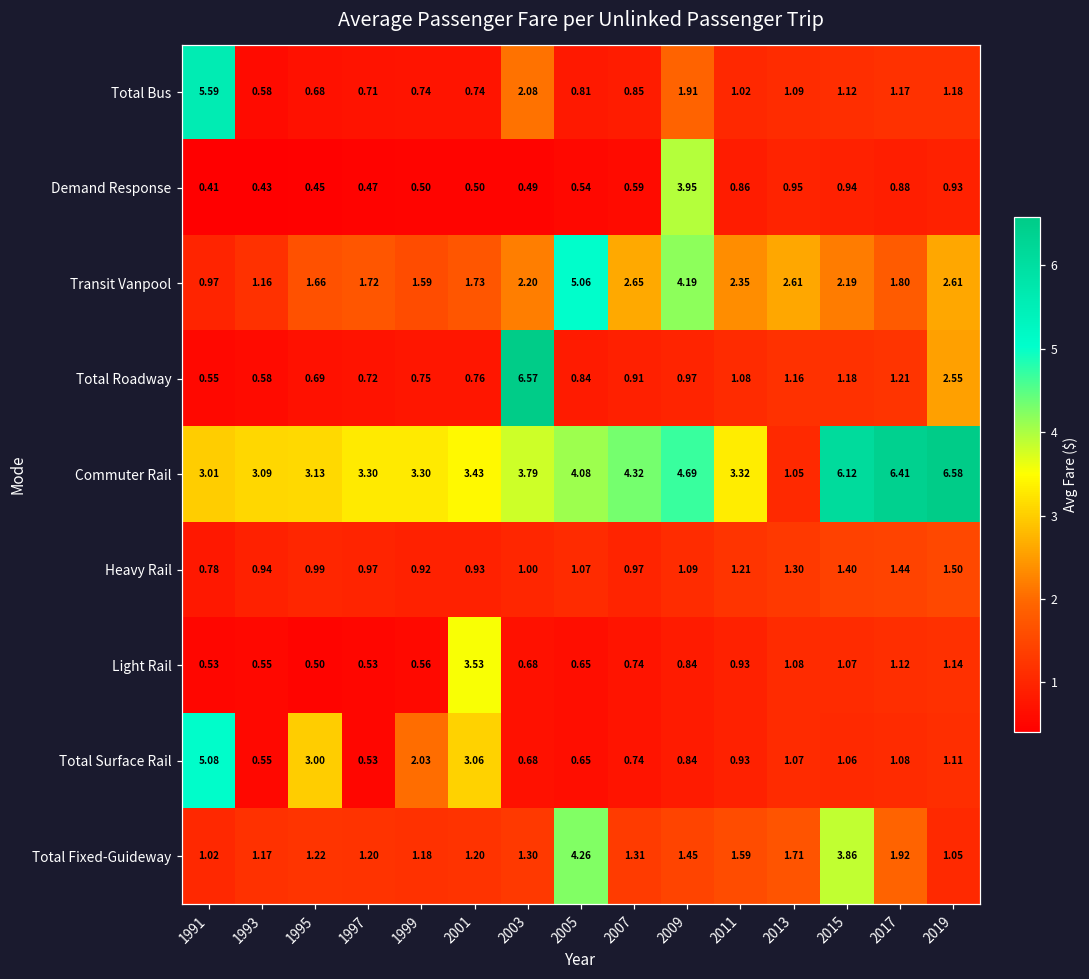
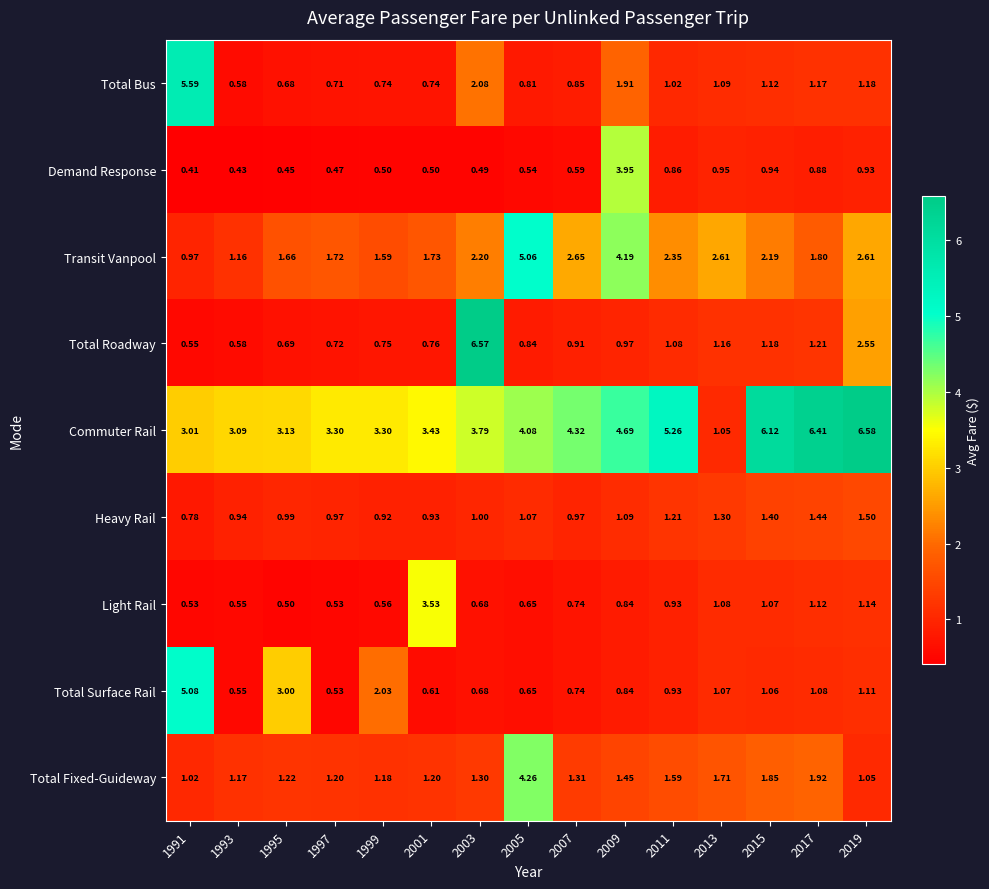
Commuter Rail, 2011: 3.32 -> 5.26
Total Surface Rail, 2001: 3.06 -> 0.61
Total Fixed-Guideway, 2015: 3.86 -> 1.85
